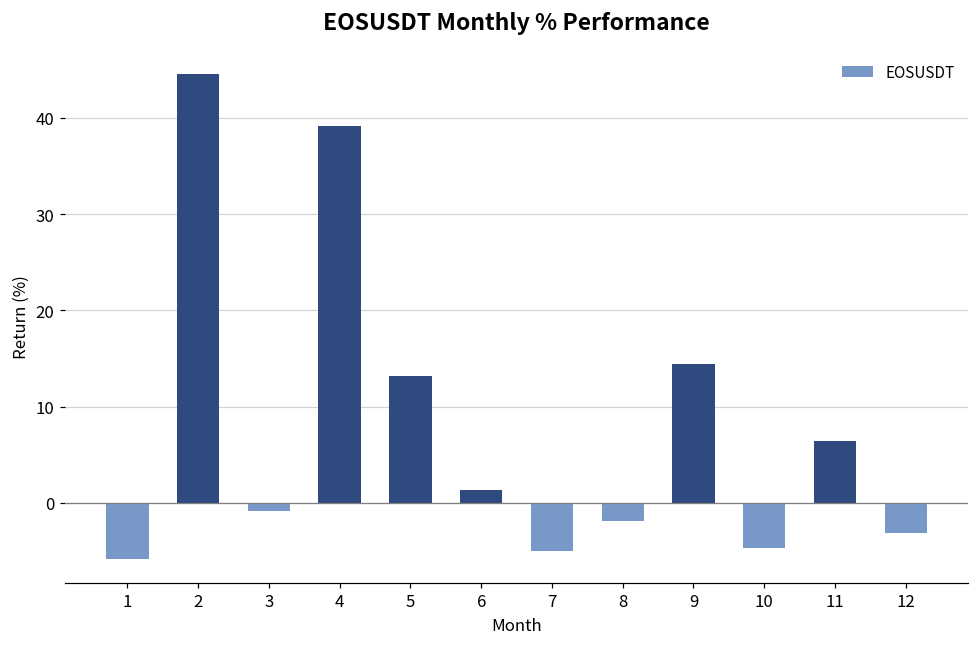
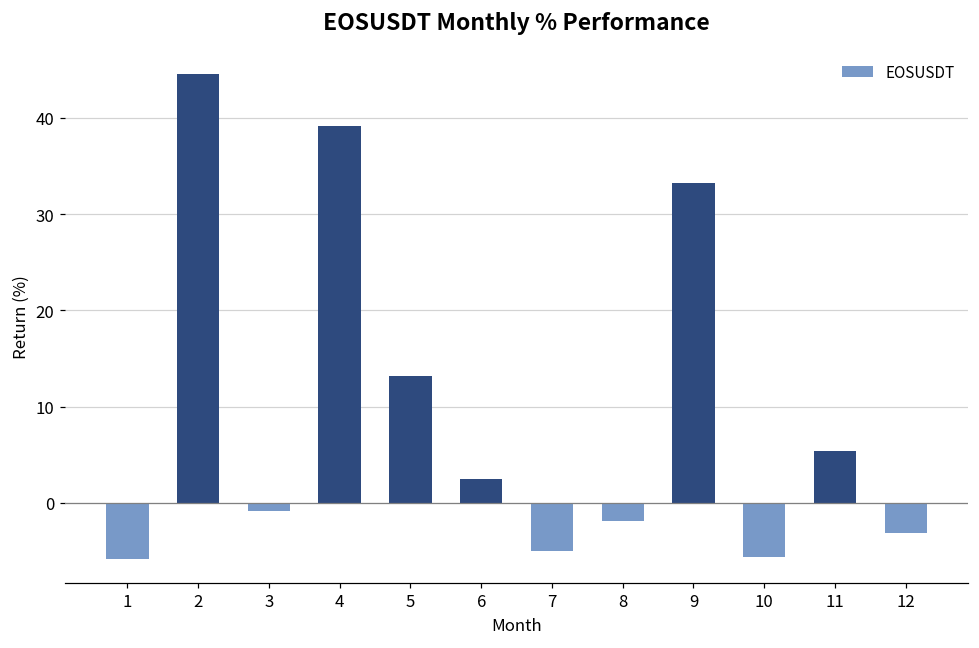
6: 1 -> 2
9: 14 -> 33
10: -5 -> -6
11: 6 -> 5
